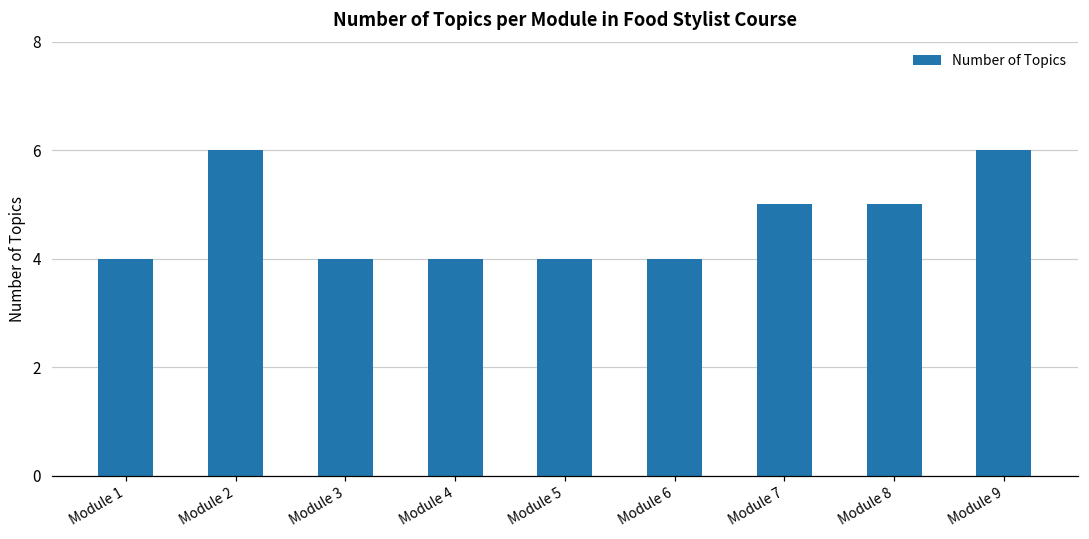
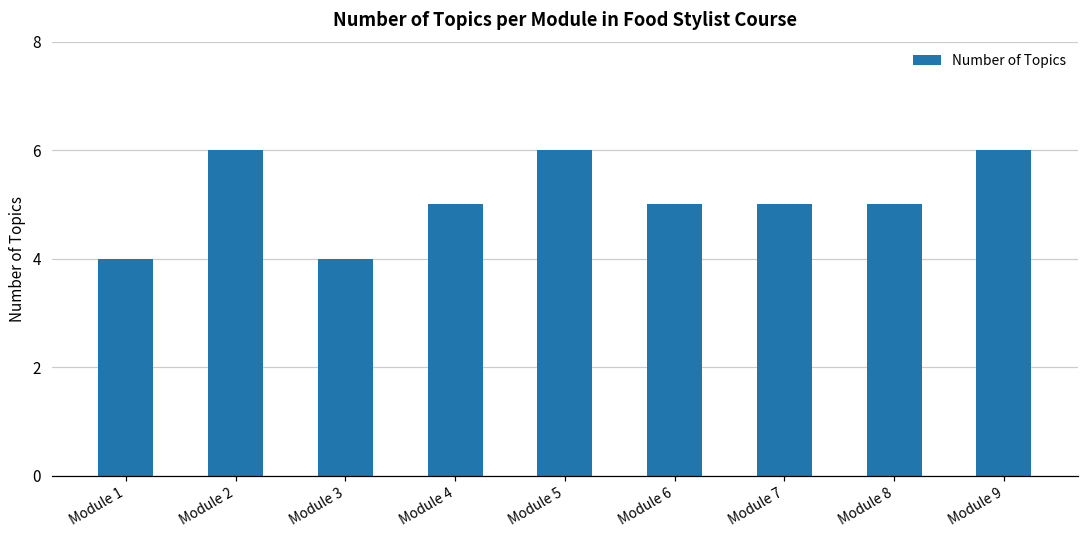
Module 4: 4 -> 5
Module 5: 4 -> 6
Module 6: 4 -> 5
